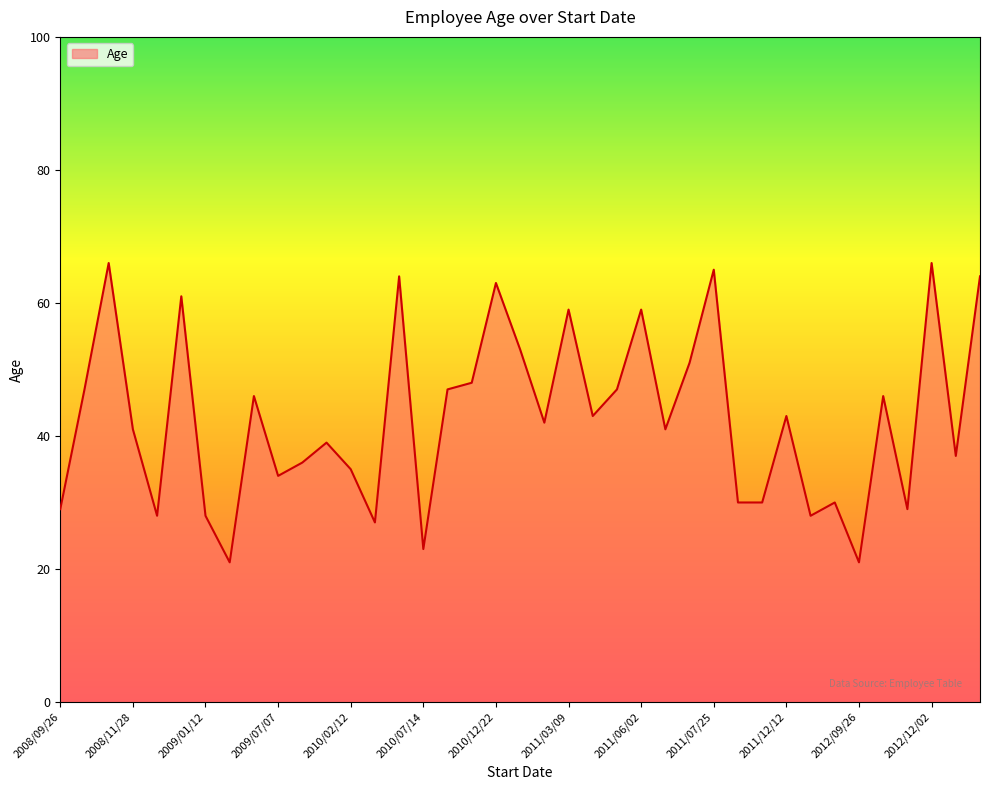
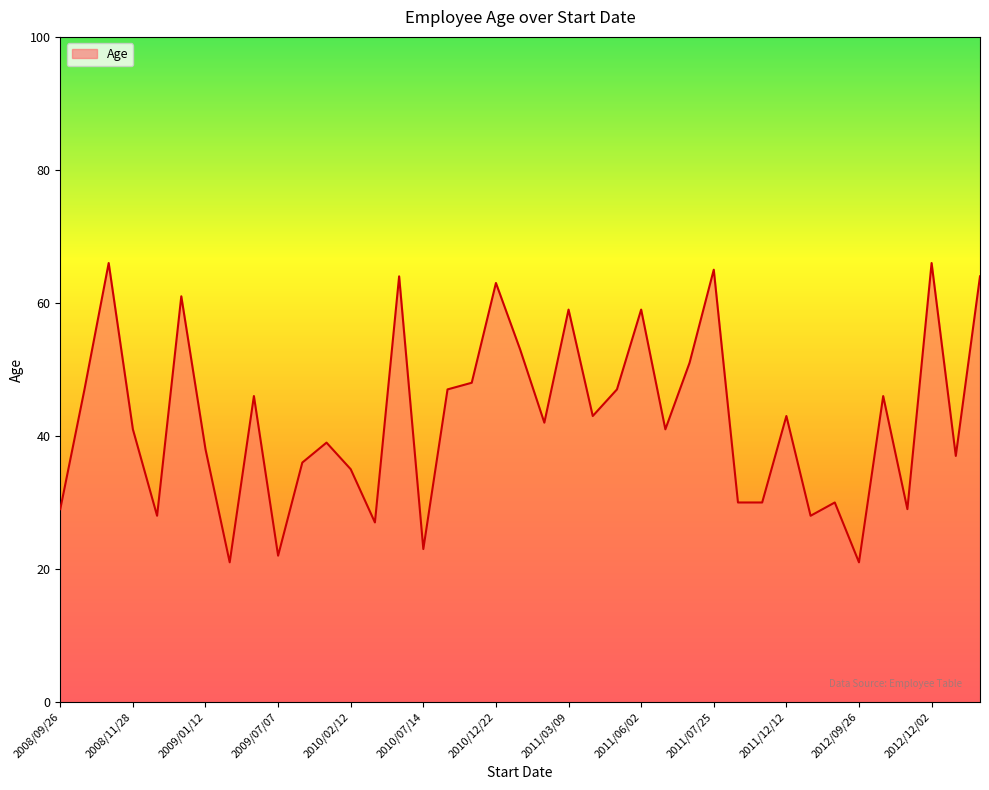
2009/01/12: 28 -> 38
2009/07/07: 34 -> 22
